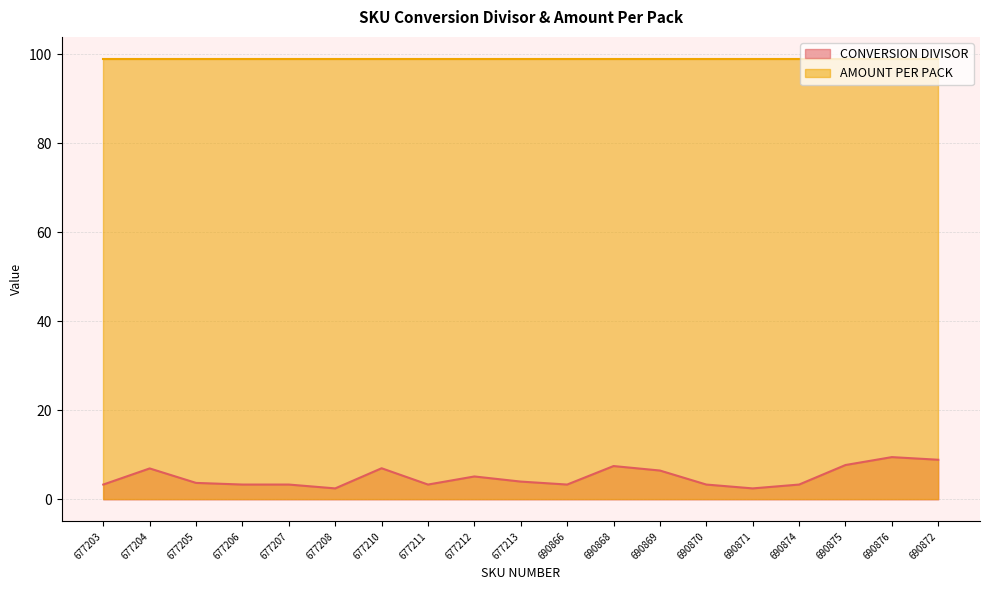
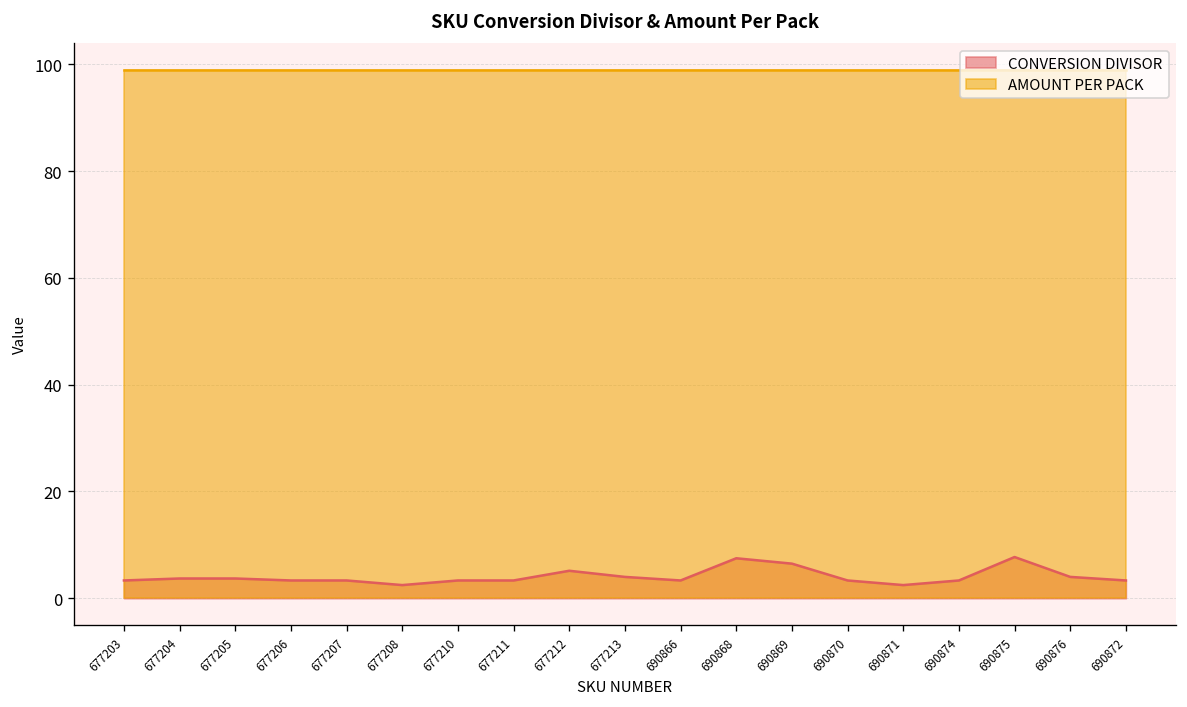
CONVERSION DIVISOR, 677204: 7 -> 4
CONVERSION DIVISOR, 677210: 7 -> 3
CONVERSION DIVISOR, 690876: 10 -> 4
CONVERSION DIVISOR, 690872: 9 -> 3
